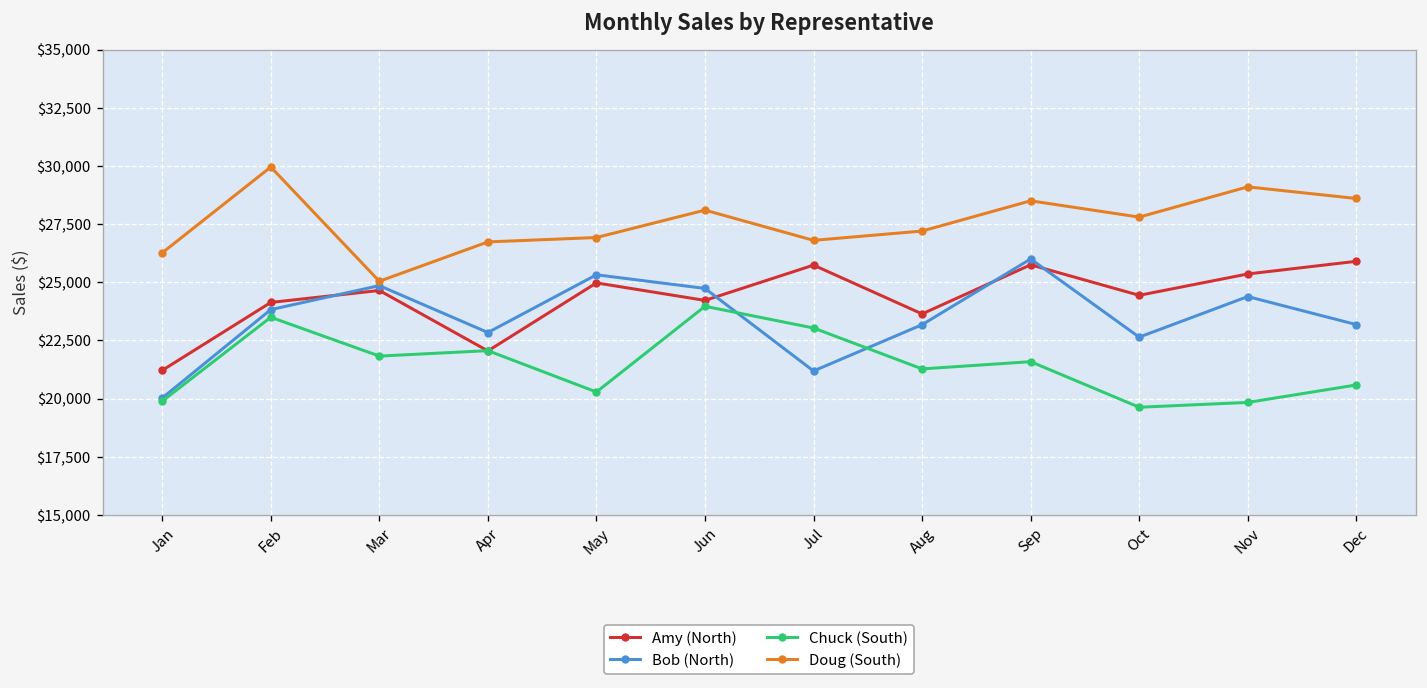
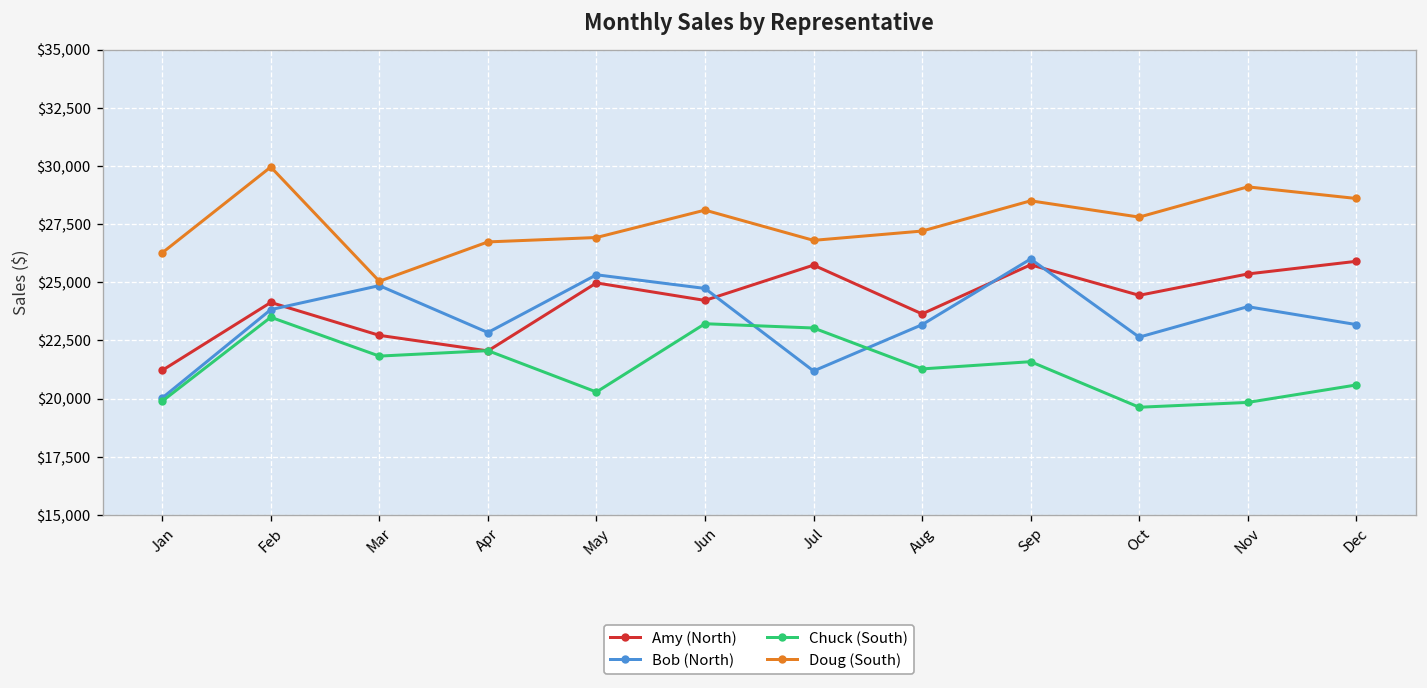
Amy (North), Mar: $24,600 -> $22,700
Chuck (South), Jun: $24,000 -> $23,200
Bob (North), Nov: $24,400 -> $23,900
